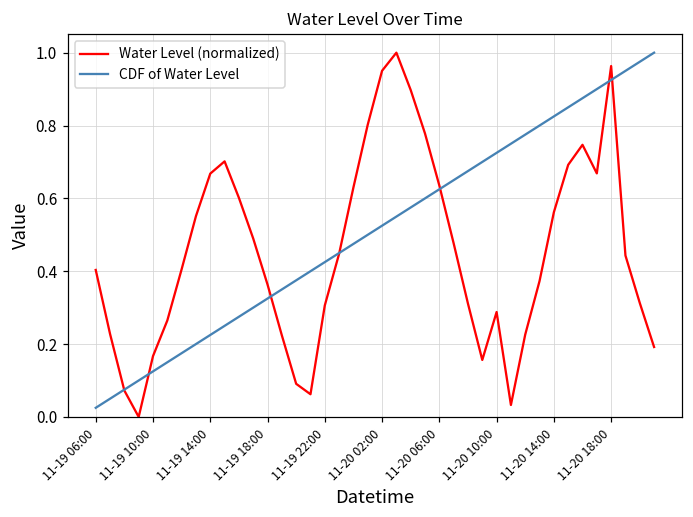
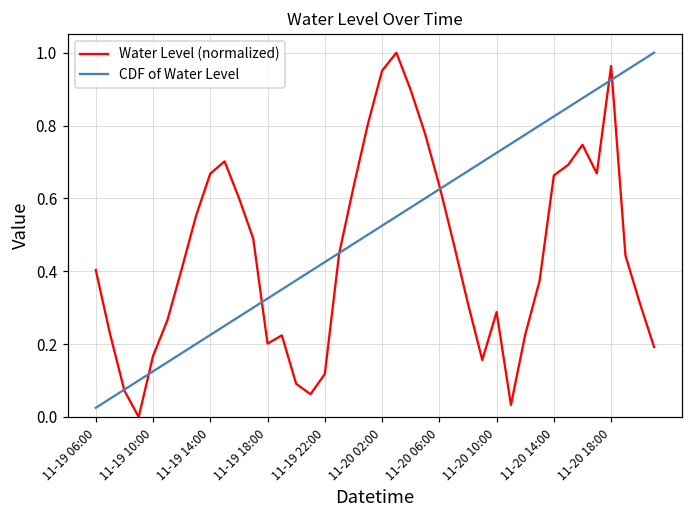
Water Level (normalized), 11-19 18:00: 0.36 -> 0.20
Water Level (normalized), 11-19 22:00: 0.31 -> 0.12
Water Level (normalized), 11-20 14:00: 0.56 -> 0.66
